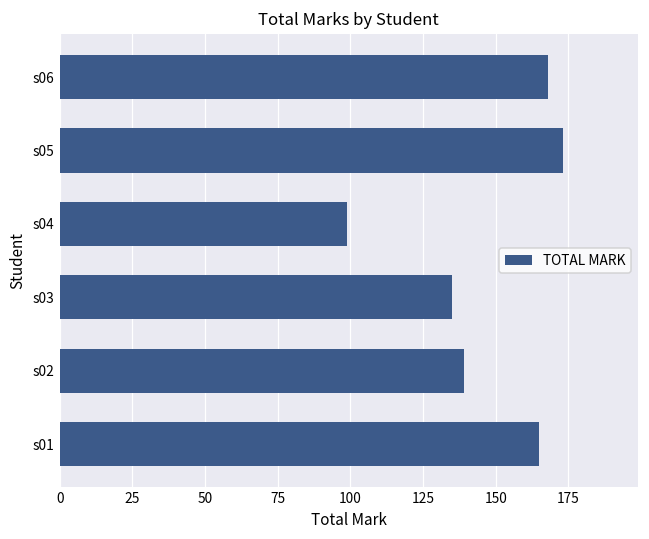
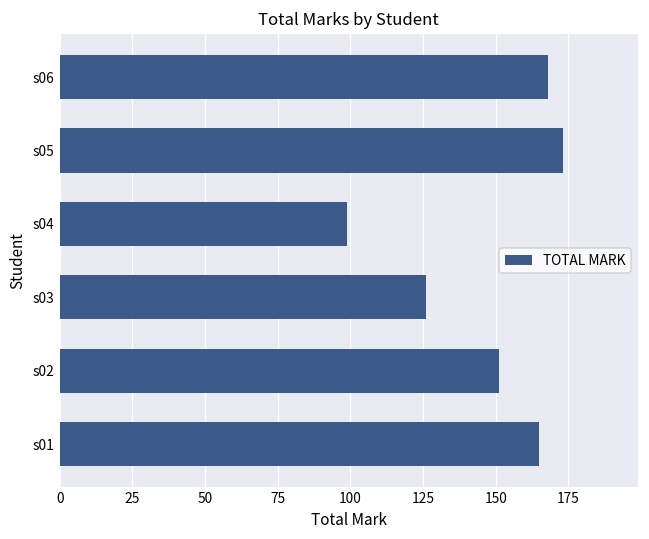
s03: 135 -> 126
s02: 139 -> 151
